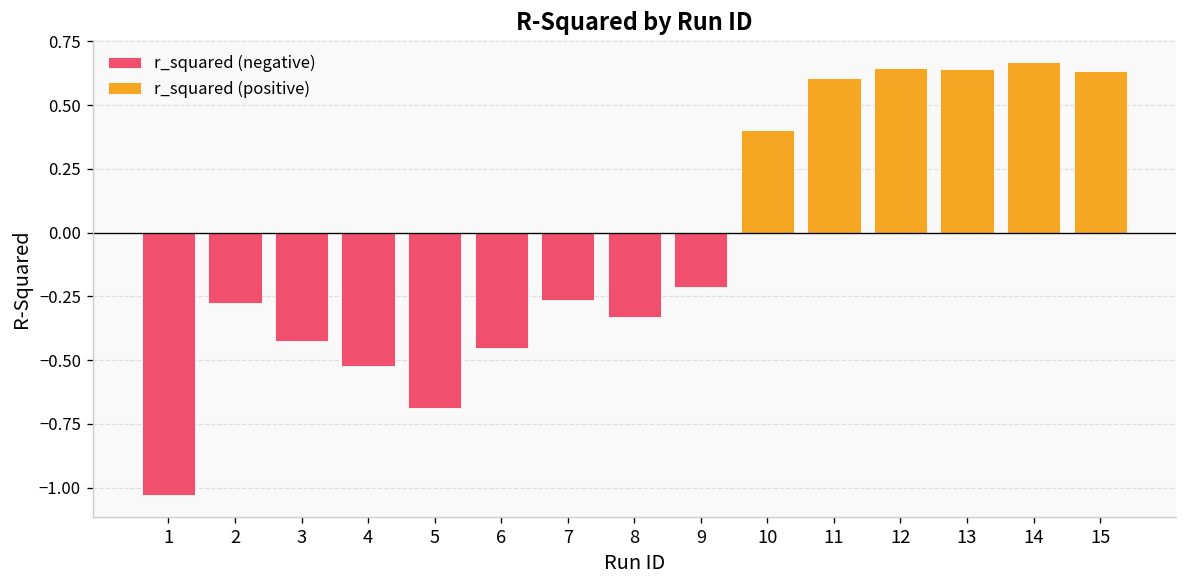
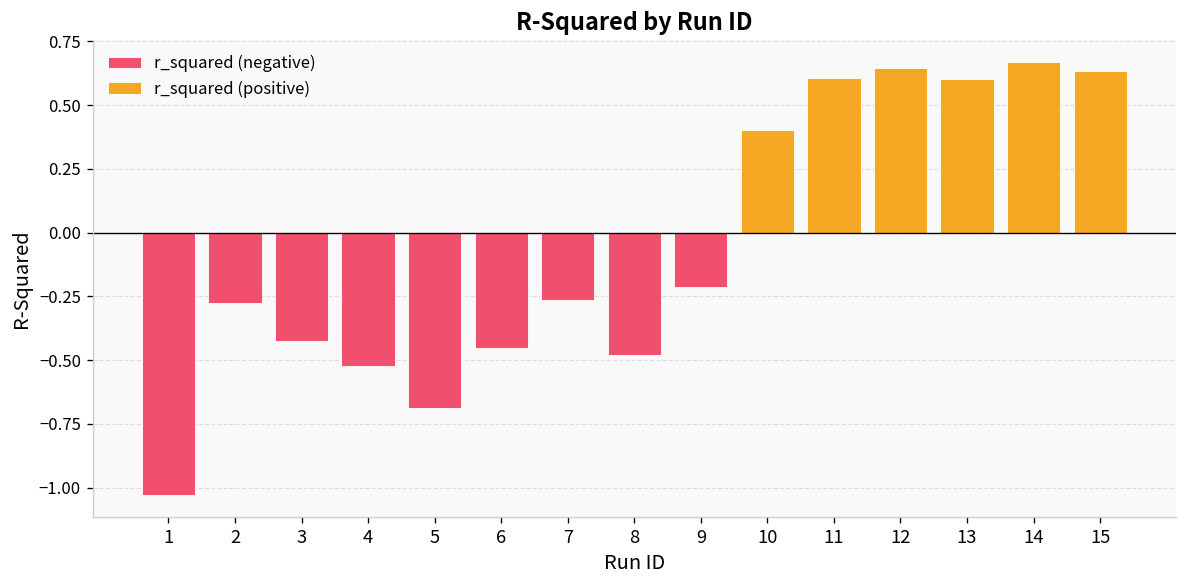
r_squared (negative), 8: -0.33 -> -0.48
r_squared (positive), 13: 0.64 -> 0.60
